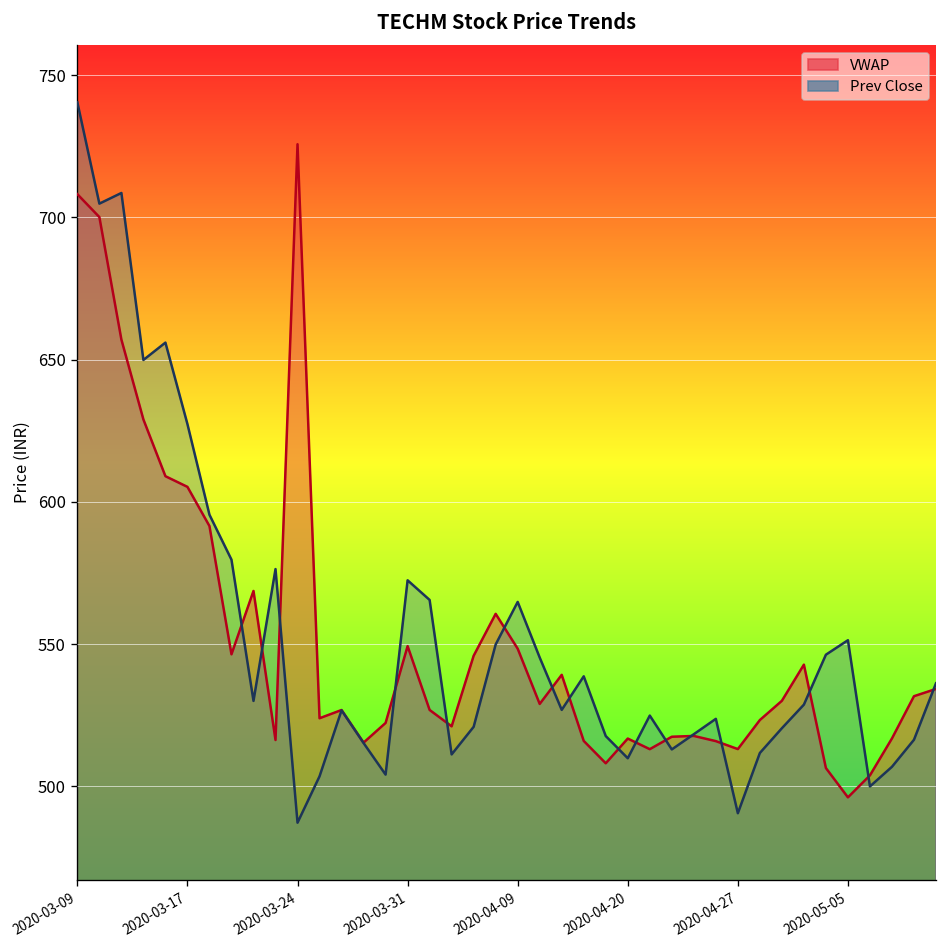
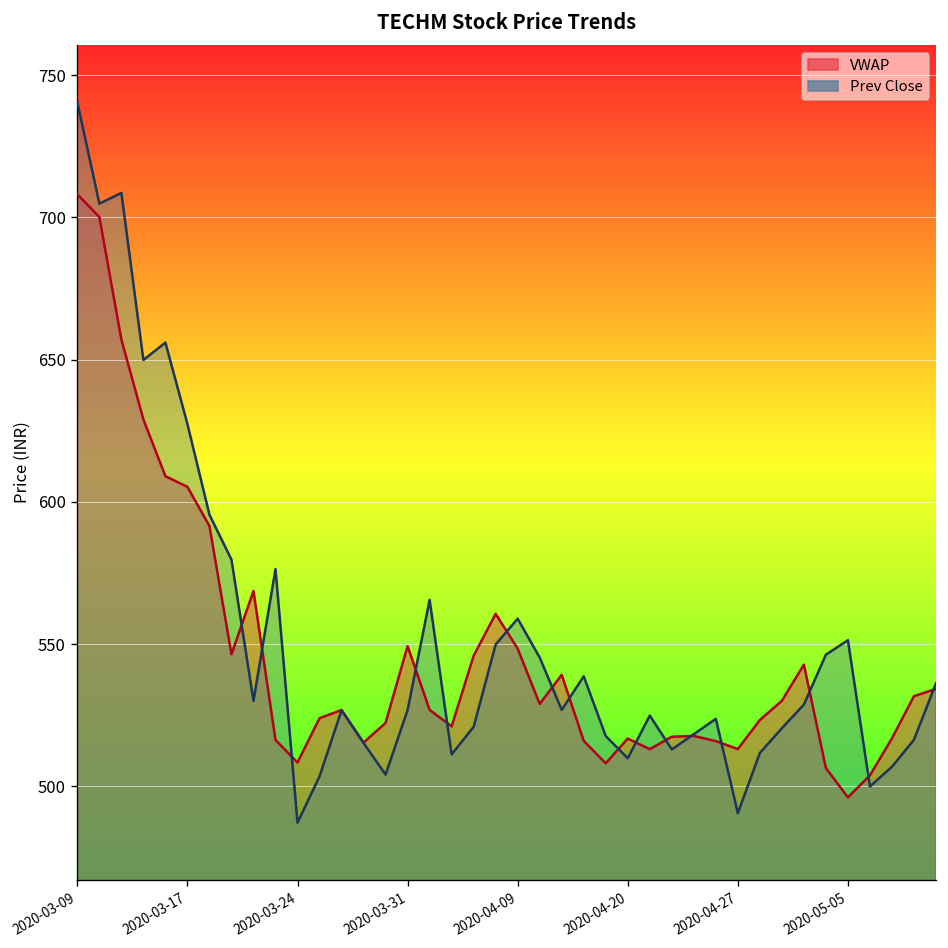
VWAP, 2020-03-24: 726 -> 508
Prev Close, 2020-03-31: 572 -> 527
Prev Close, 2020-04-09: 565 -> 559
